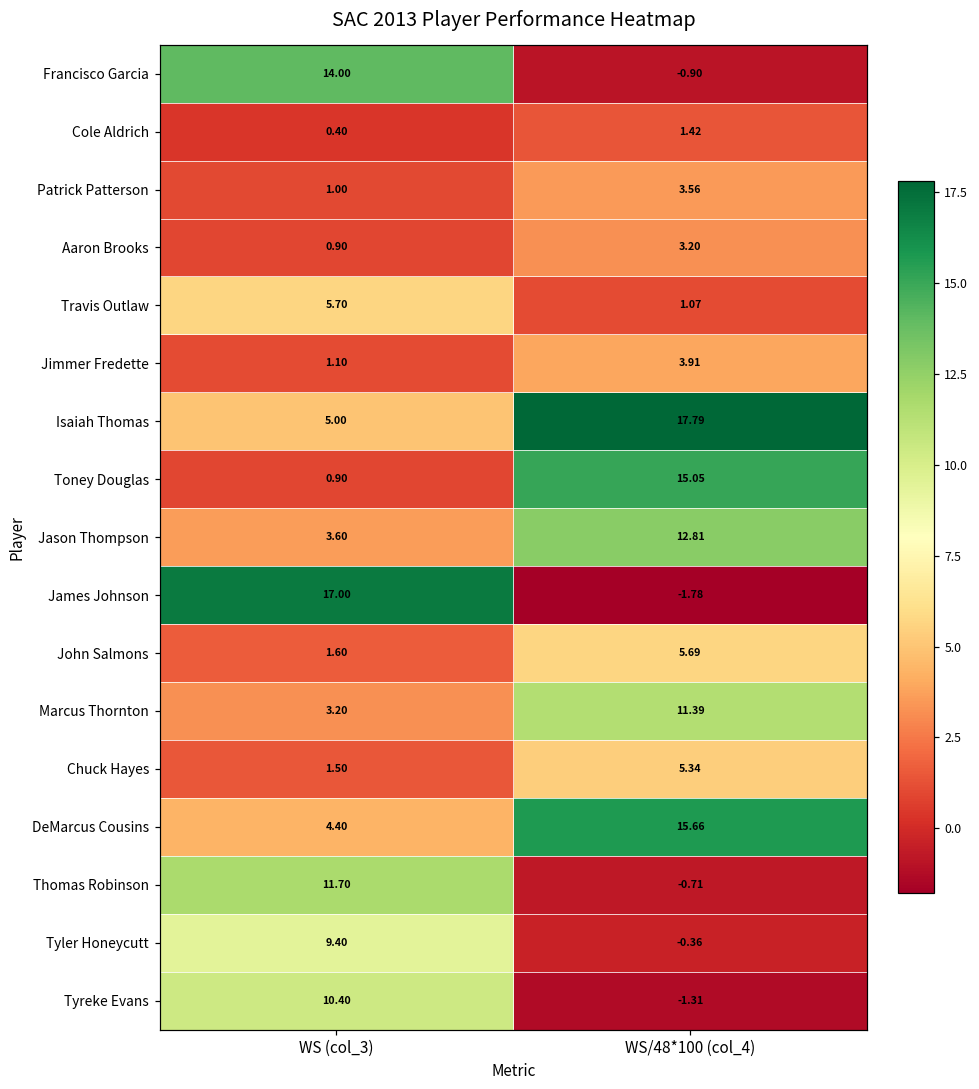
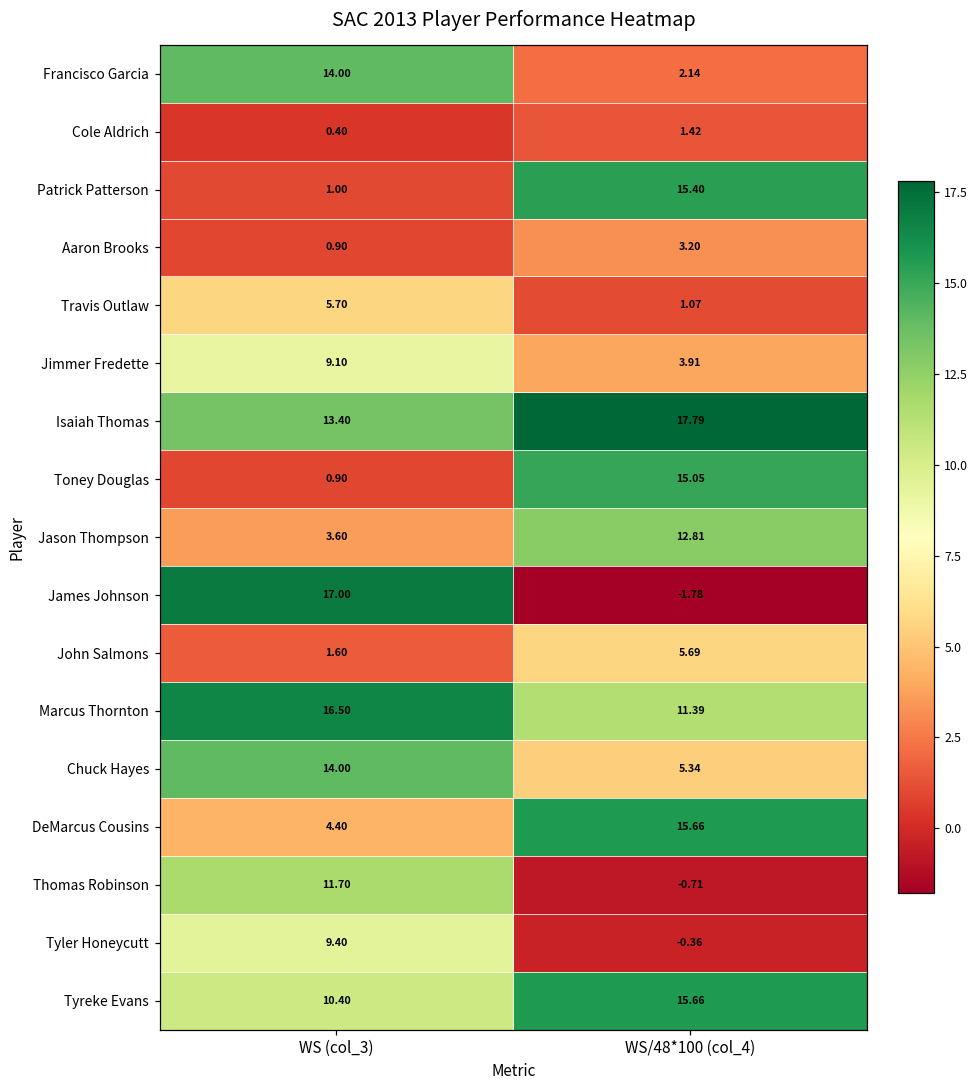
Francisco Garcia, WS/48*100 (col_4): -0.90 -> 2.14
Patrick Patterson, WS/48*100 (col_4): 3.56 -> 15.40
Jimmer Fredette, WS (col_3): 1.10 -> 9.10
Isaiah Thomas, WS (col_3): 5.00 -> 13.40
Marcus Thornton, WS (col_3): 3.20 -> 16.50
Chuck Hayes, WS (col_3): 1.50 -> 14.00
Tyreke Evans, WS/48*100 (col_4): -1.31 -> 15.66
